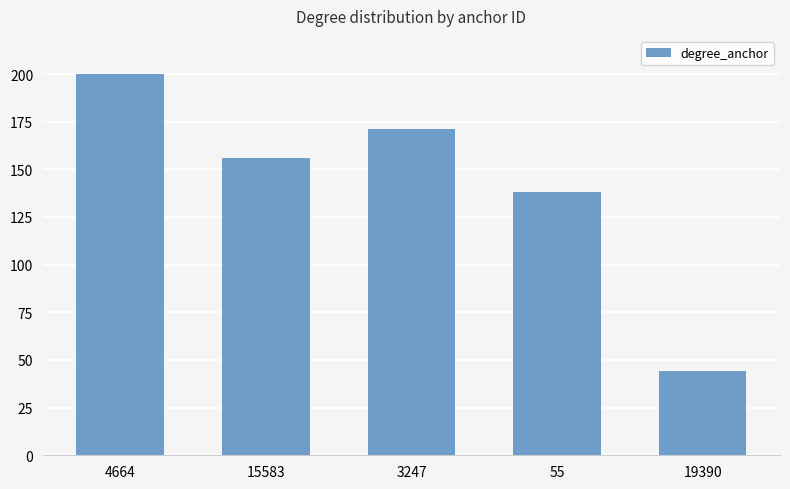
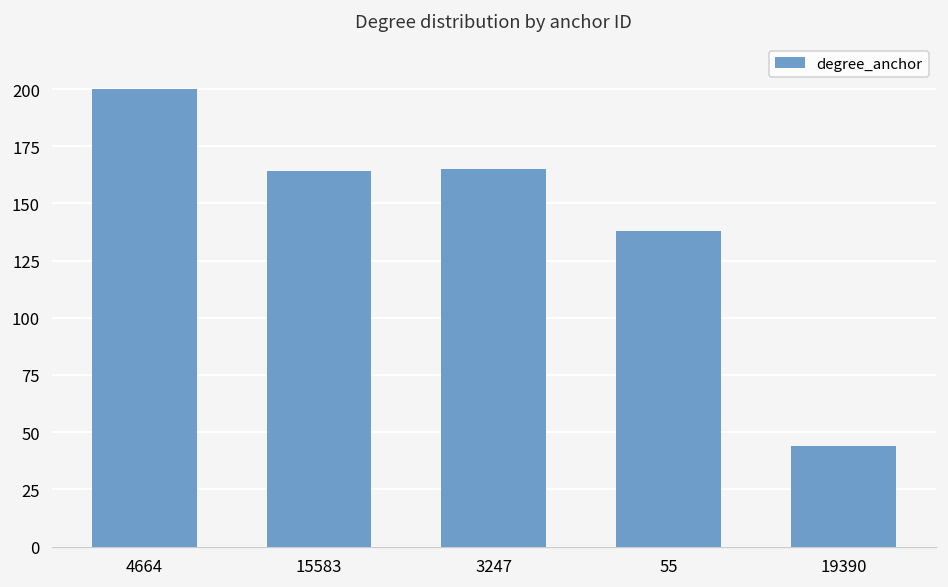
15583: 156 -> 164
3247: 171 -> 165
